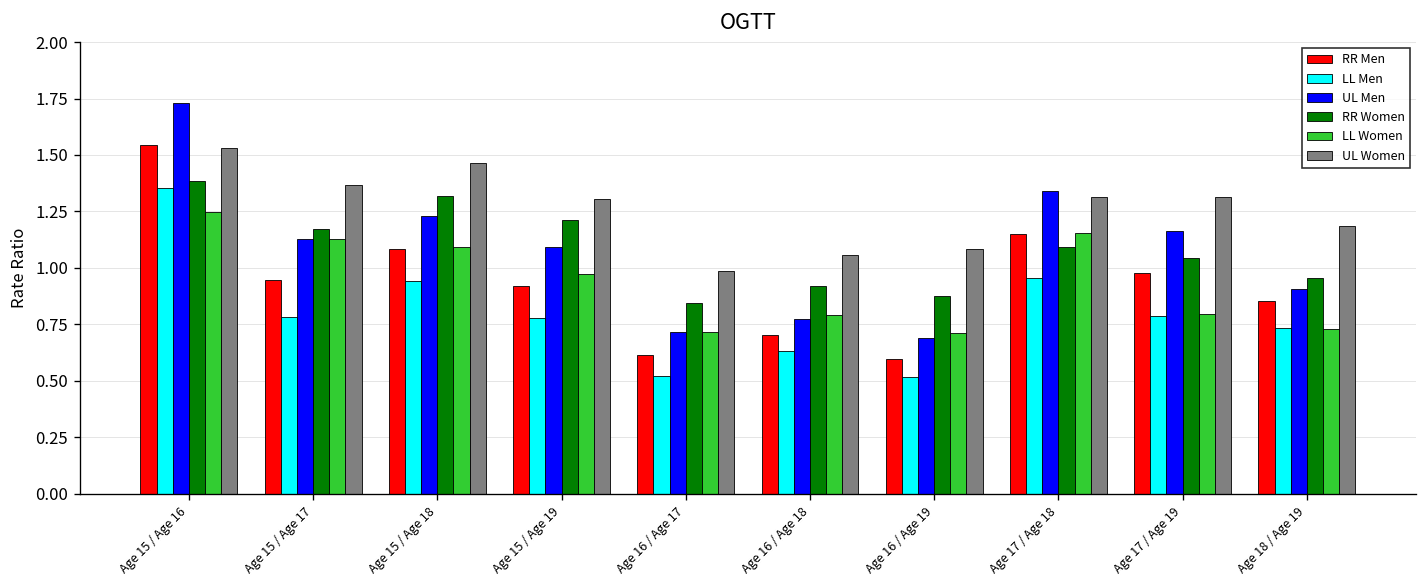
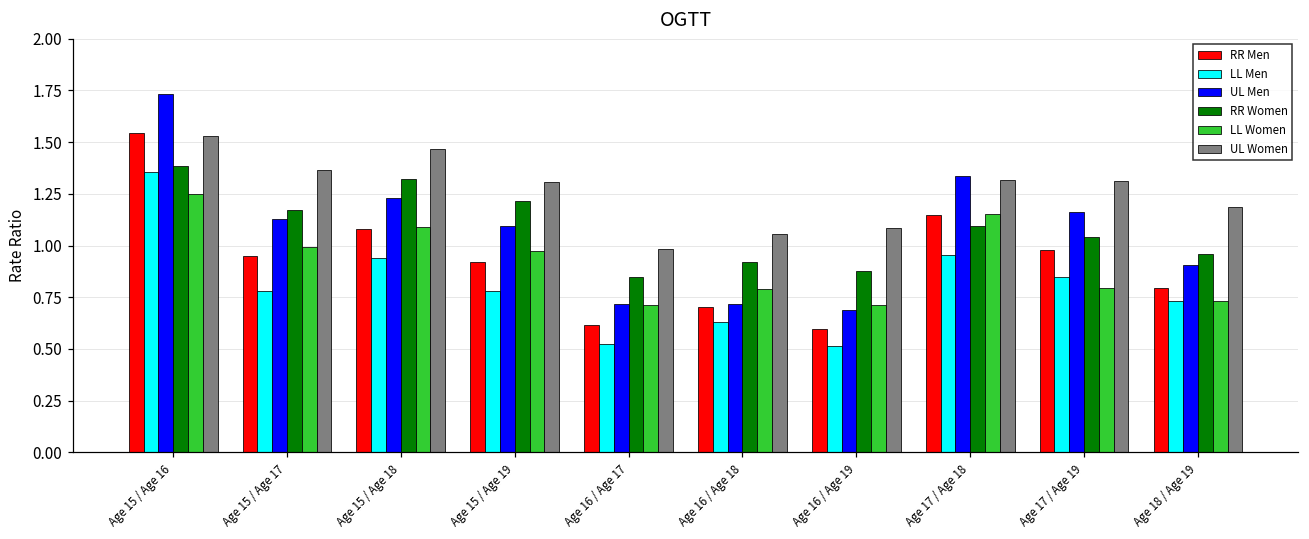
LL Women, Age 15 / Age 17: 1.13 -> 0.99
UL Men, Age 16 / Age 18: 0.77 -> 0.72
LL Men, Age 17 / Age 19: 0.78 -> 0.85
RR Men, Age 18 / Age 19: 0.85 -> 0.79
